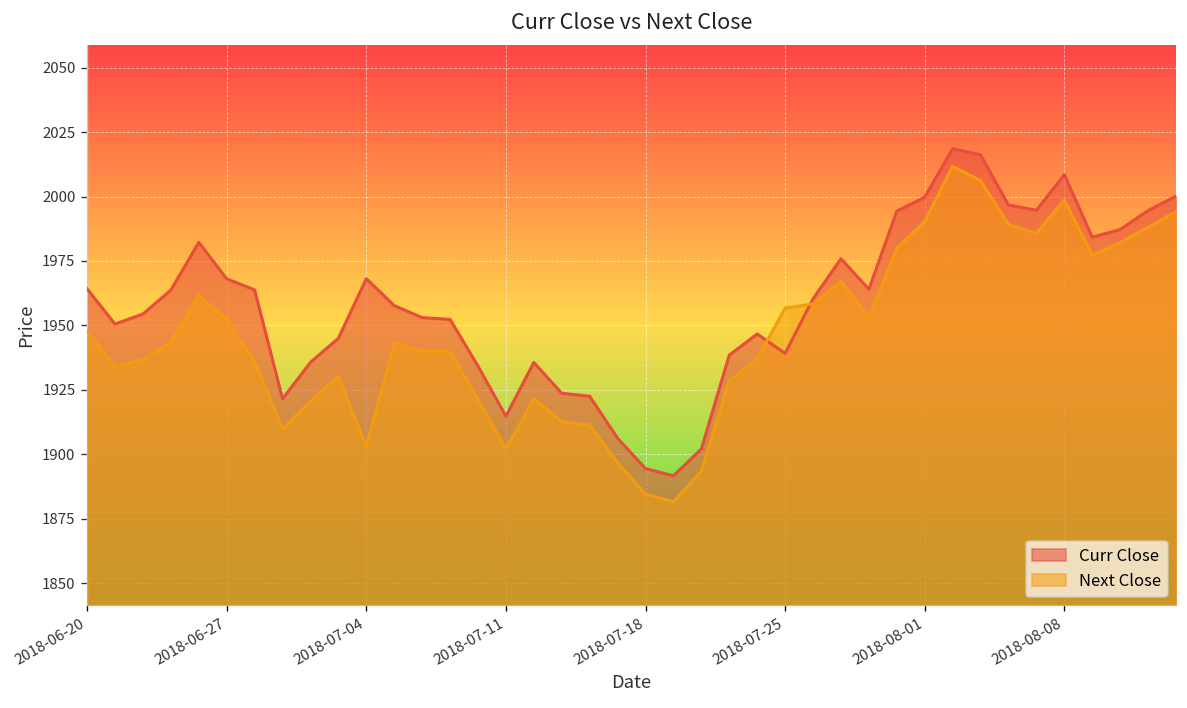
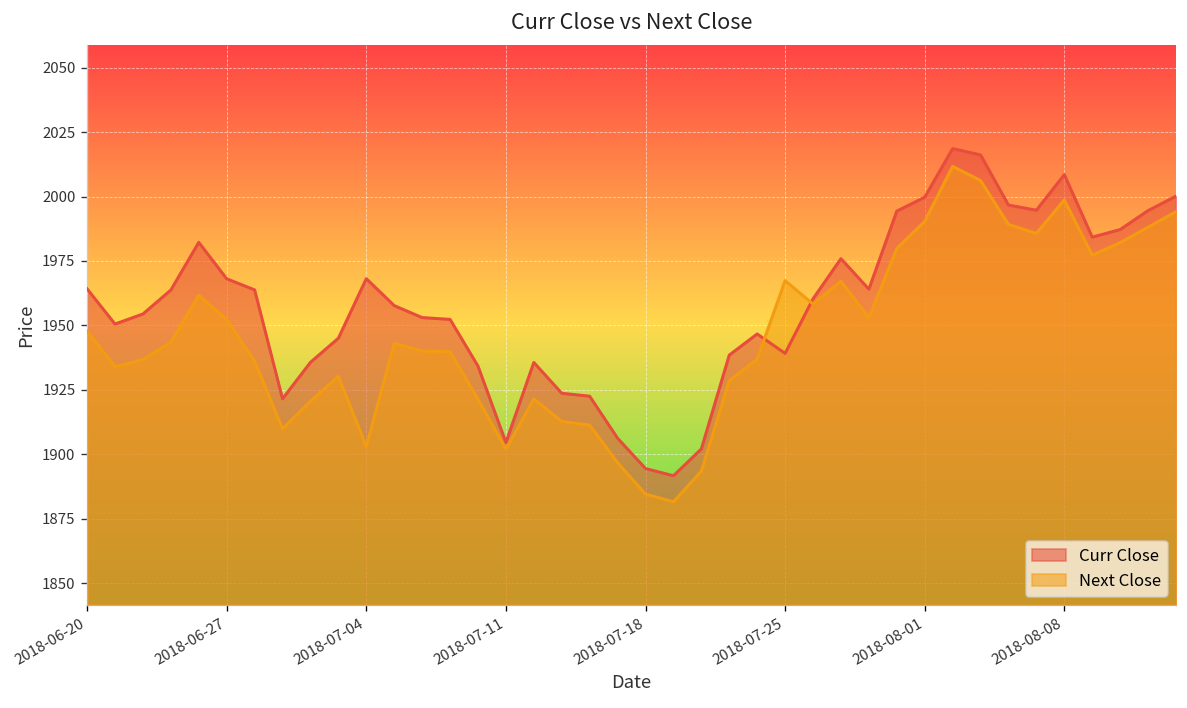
Curr Close, 2018-07-11: 1915 -> 1905
Next Close, 2018-07-25: 1957 -> 1967
